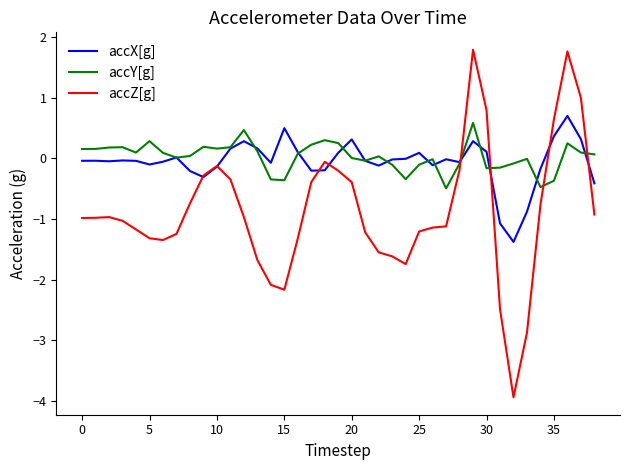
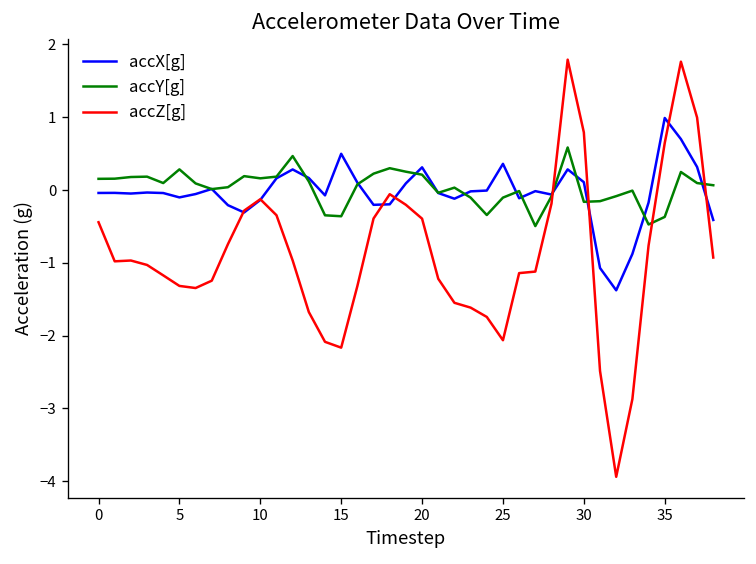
accZ[g], 0: -1.0 -> -0.4
accY[g], 20: 0.0 -> 0.2
accX[g], 25: 0.1 -> 0.4
accZ[g], 25: -1.2 -> -2.1
accX[g], 35: 0.4 -> 1.0
